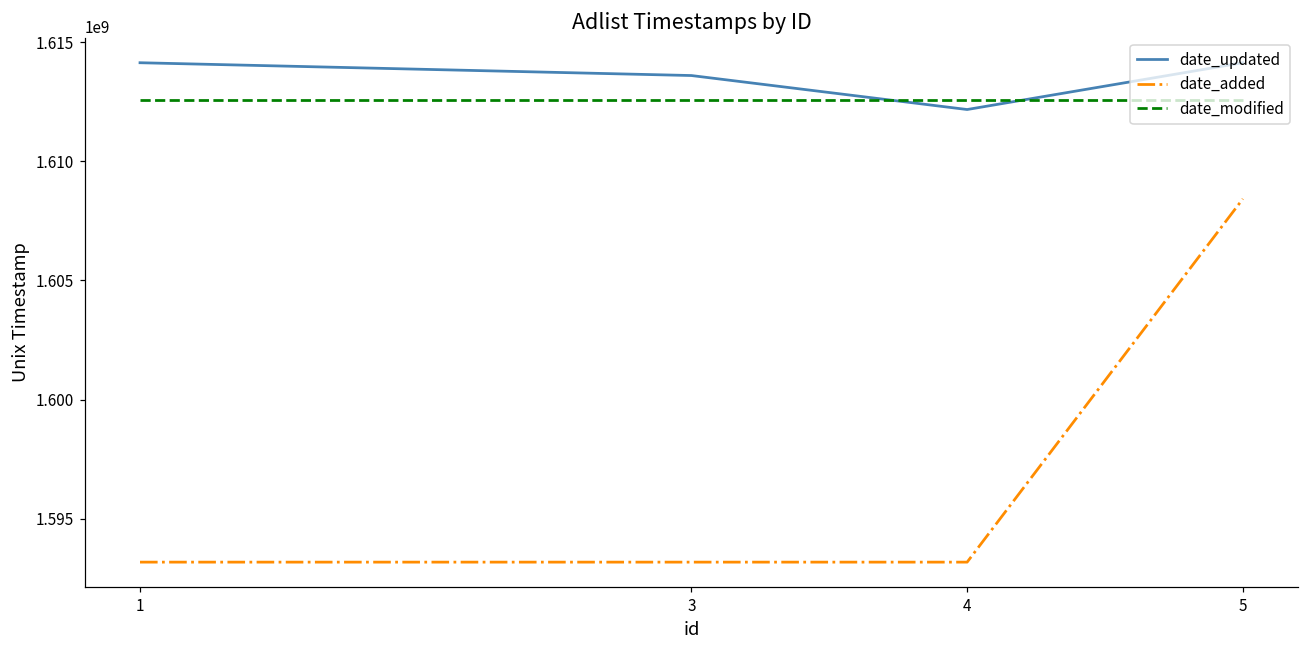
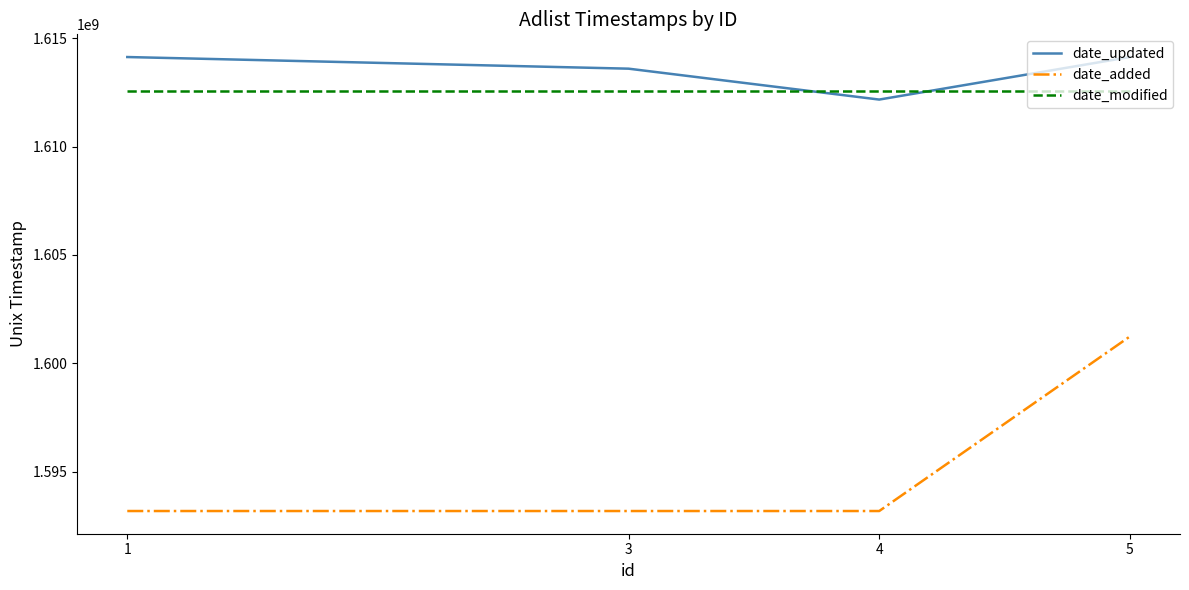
date_added, 5: 1608400000 -> 1601200000
